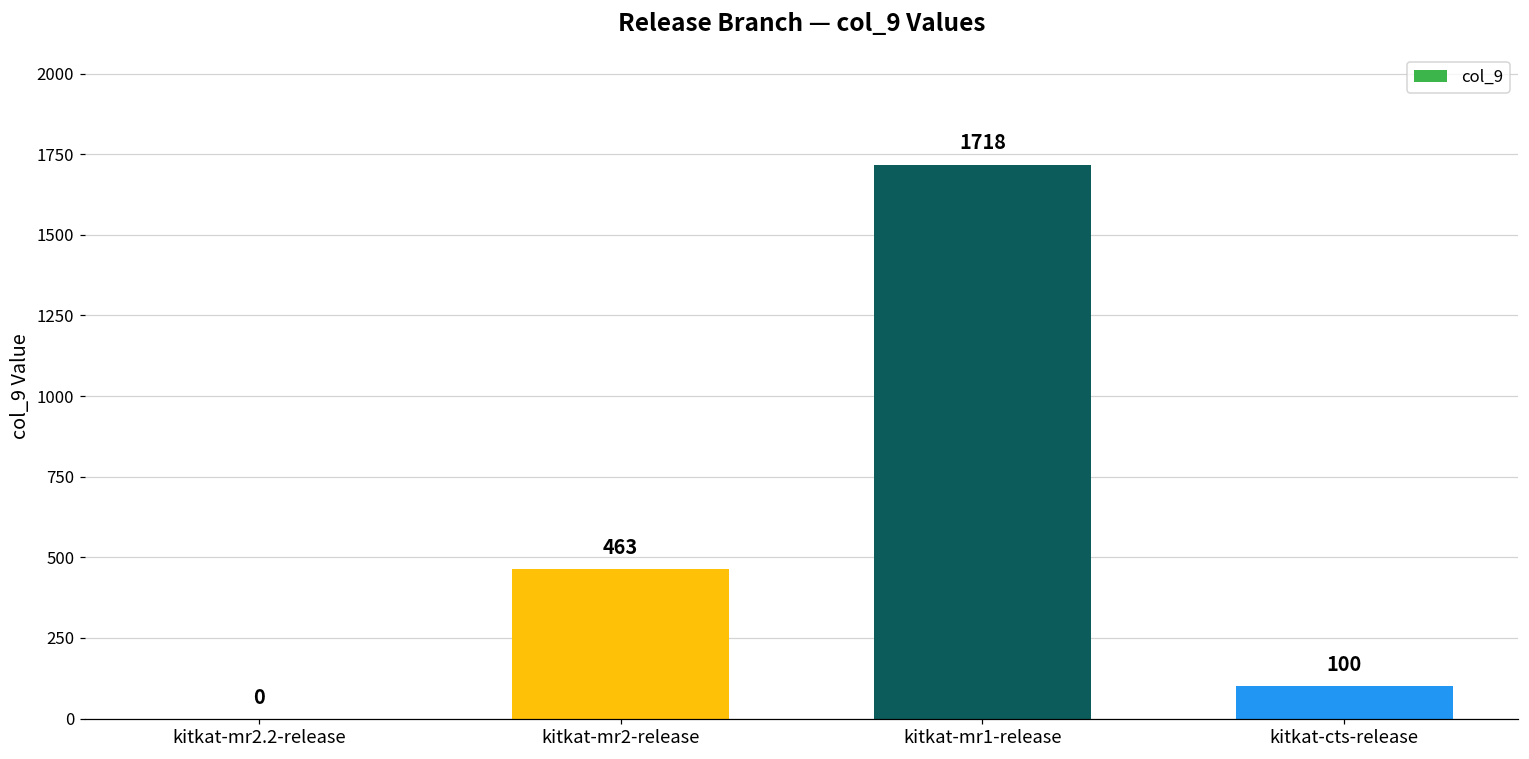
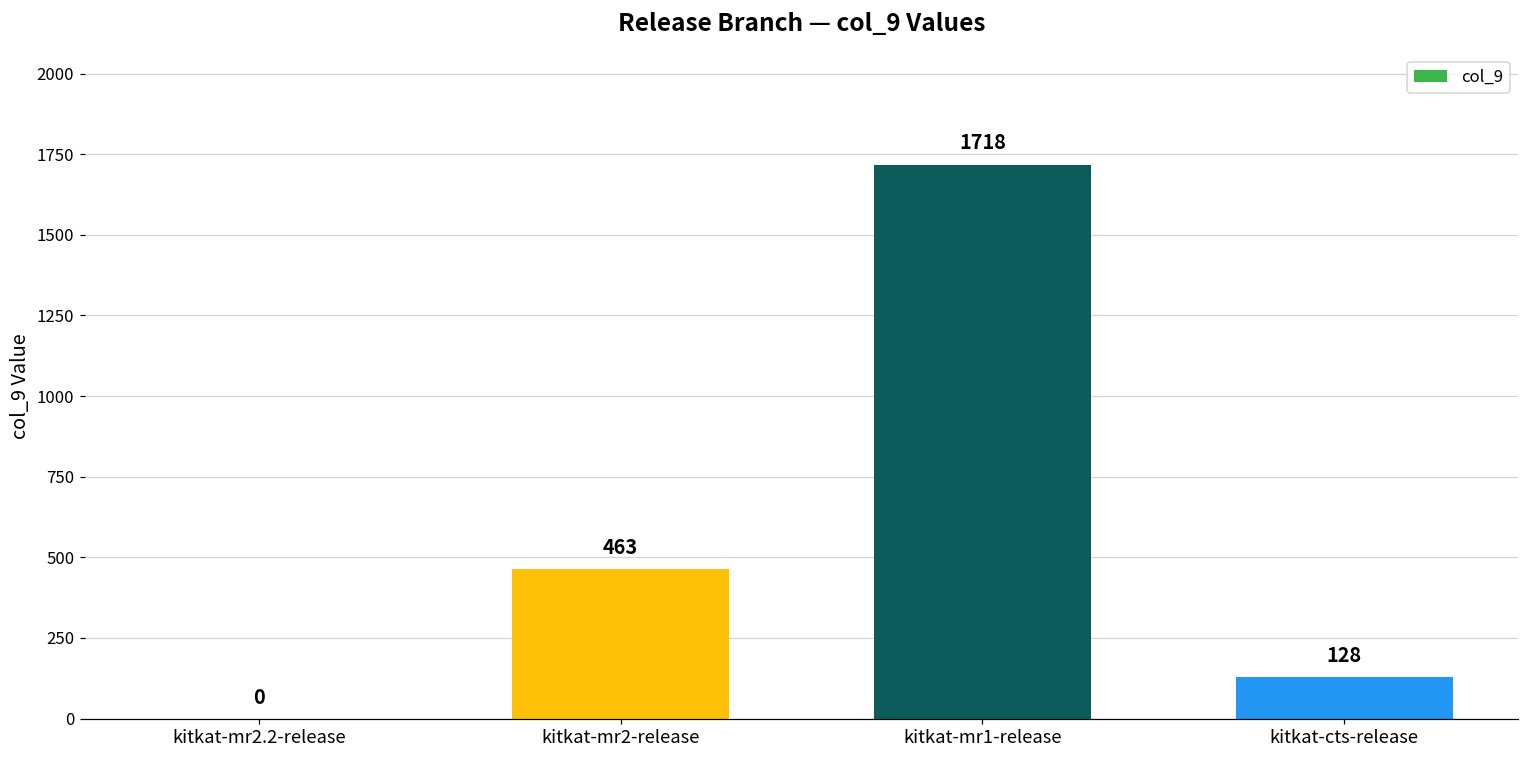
kitkat-cts-release: 100 -> 128
